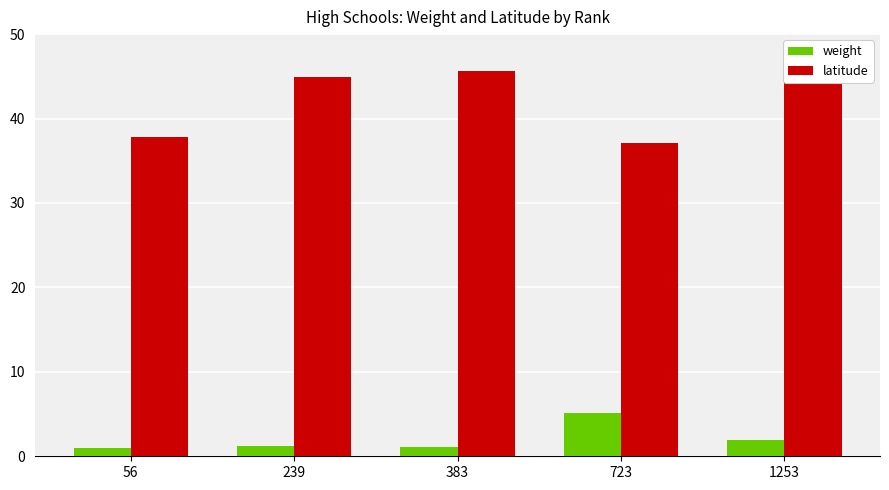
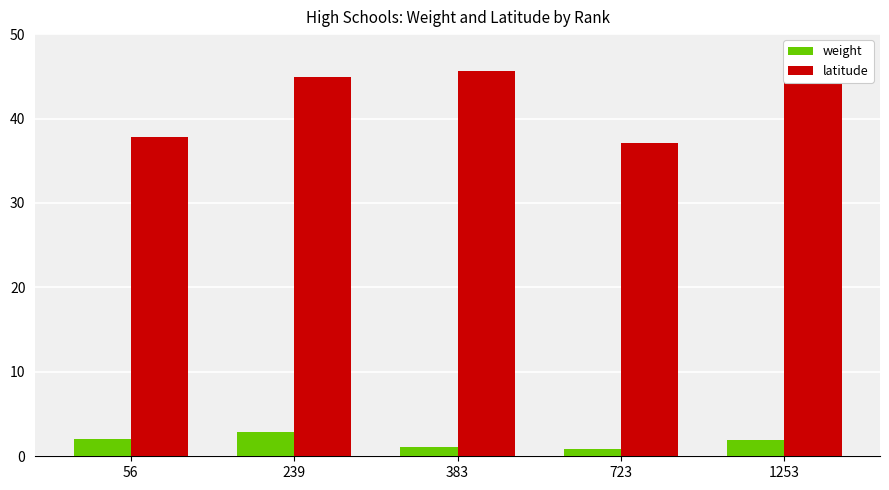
weight, 56: 1 -> 2
weight, 239: 1 -> 3
weight, 723: 5 -> 1
